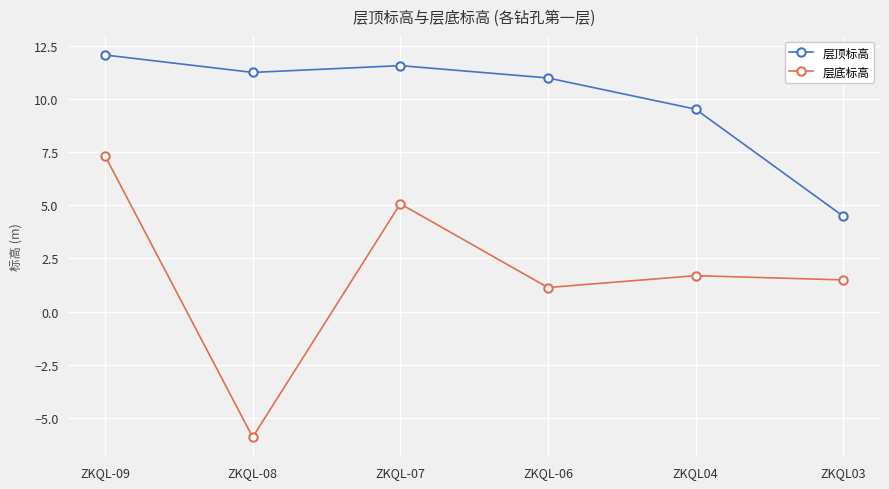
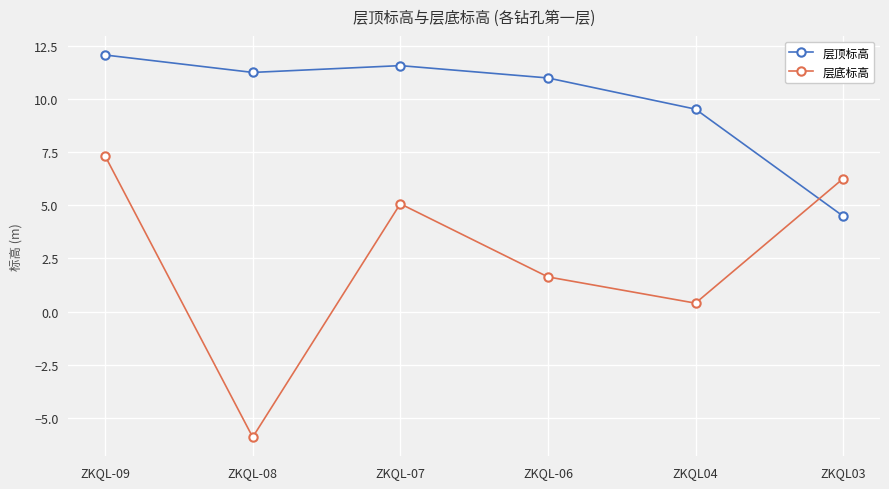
层底标高, ZKQL-06: 1.1 -> 1.6
层底标高, ZKQL04: 1.7 -> 0.4
层底标高, ZKQL03: 1.5 -> 6.3
